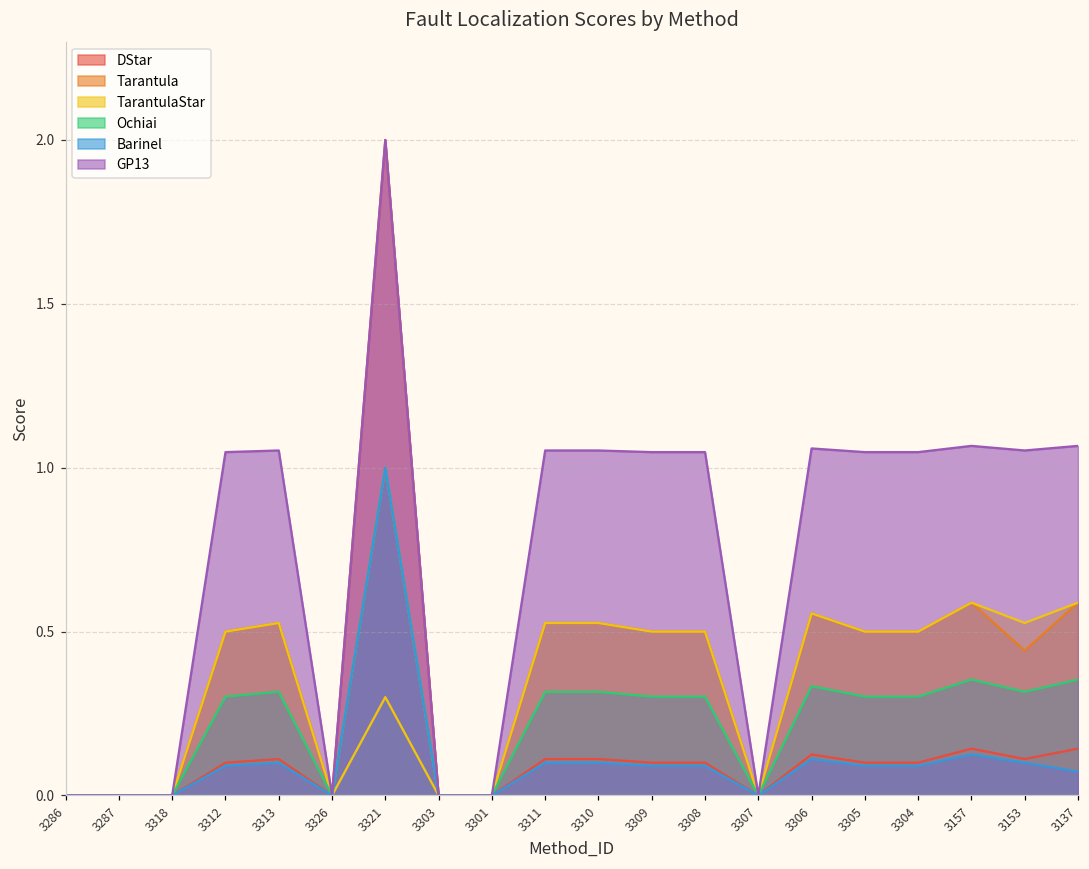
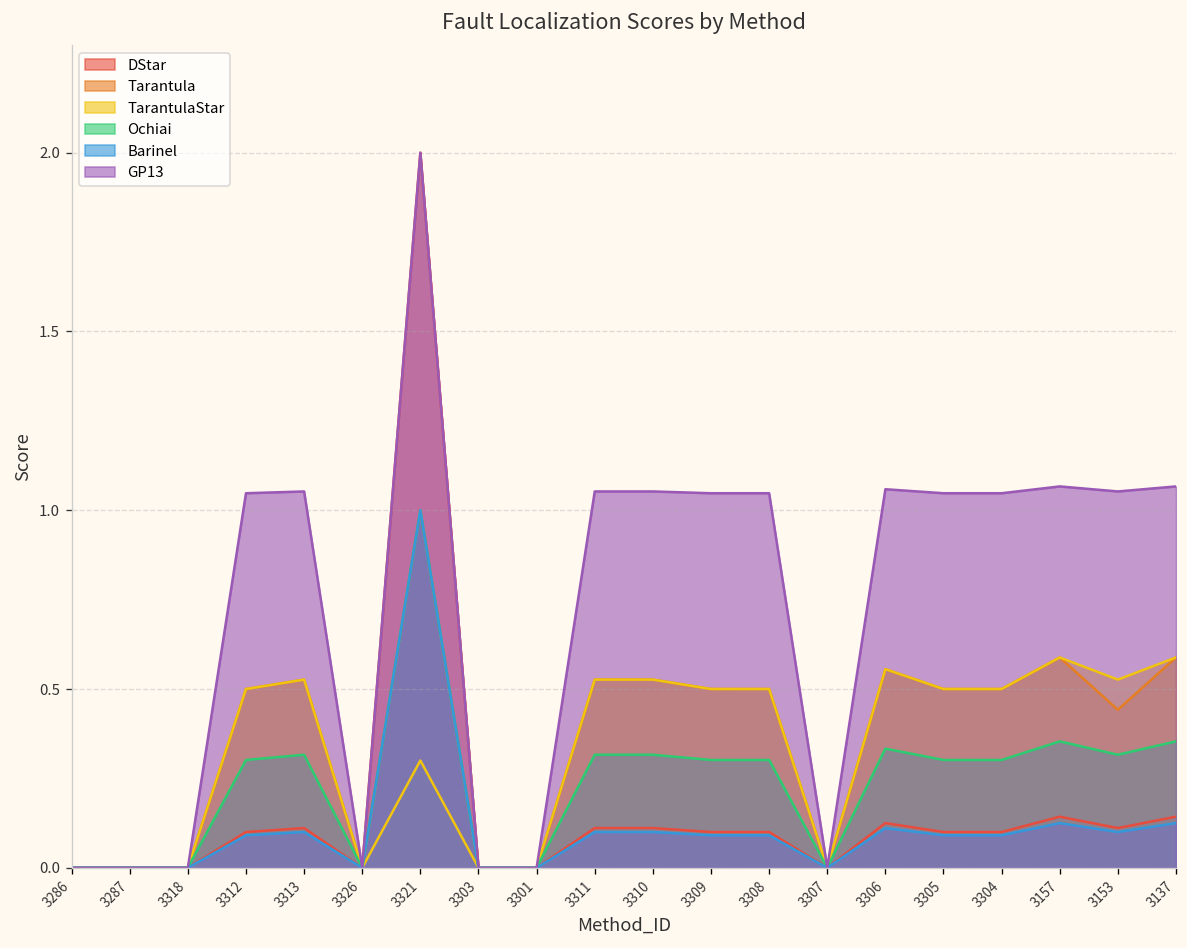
Barinel, 3137: 0.07 -> 0.13
